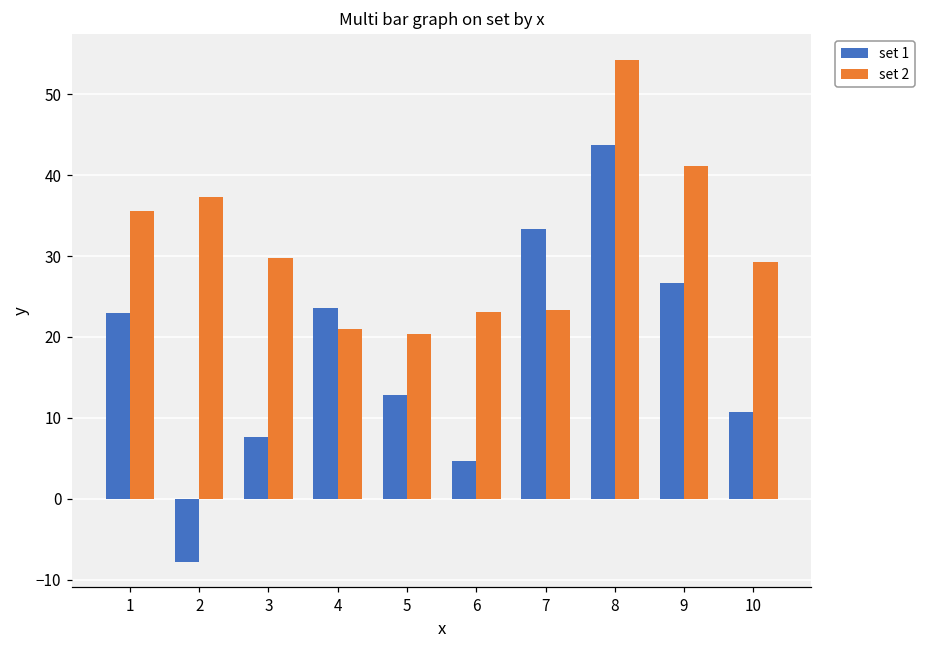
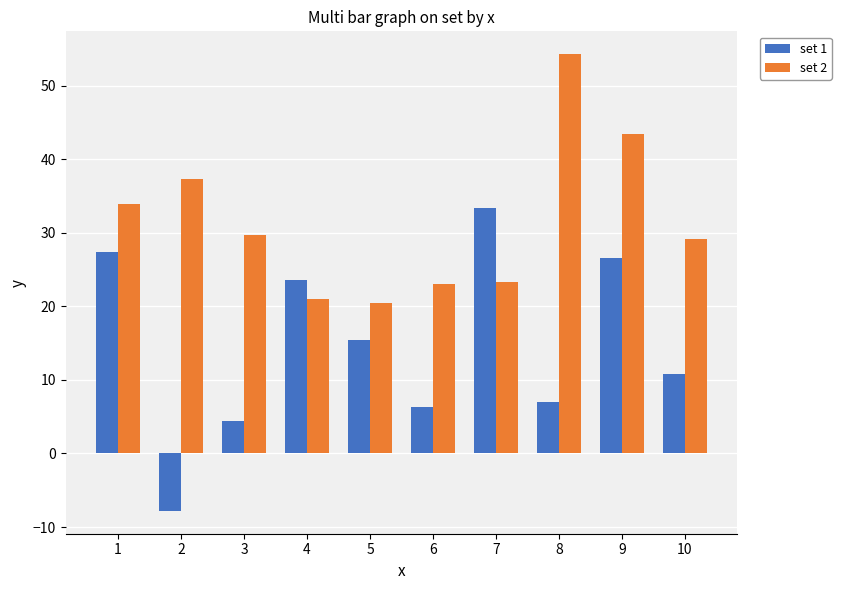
set 1, 1: 23 -> 27
set 2, 1: 36 -> 34
set 1, 3: 8 -> 4
set 1, 5: 13 -> 15
set 1, 6: 5 -> 6
set 1, 8: 44 -> 7
set 2, 9: 41 -> 43
